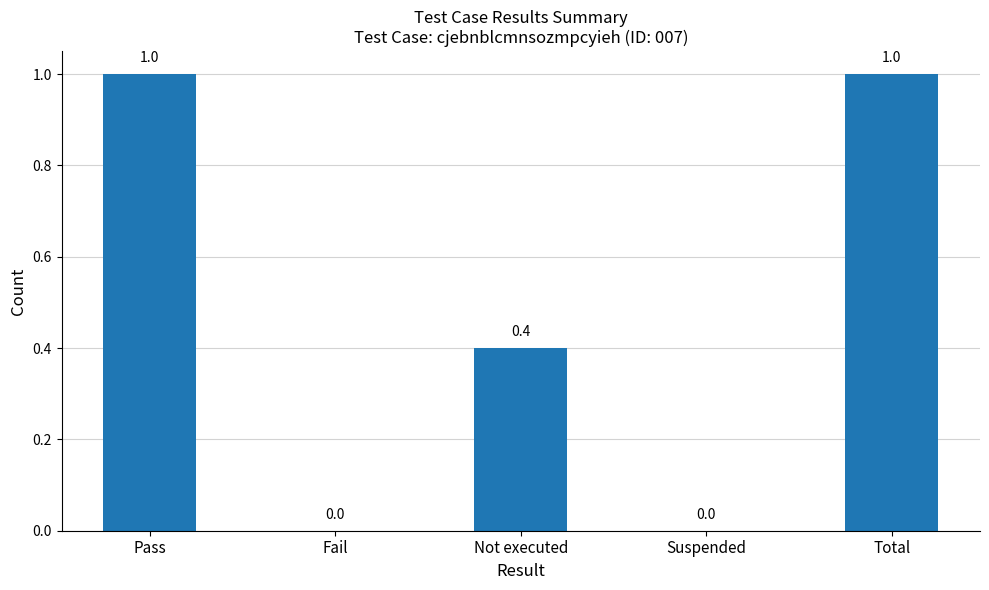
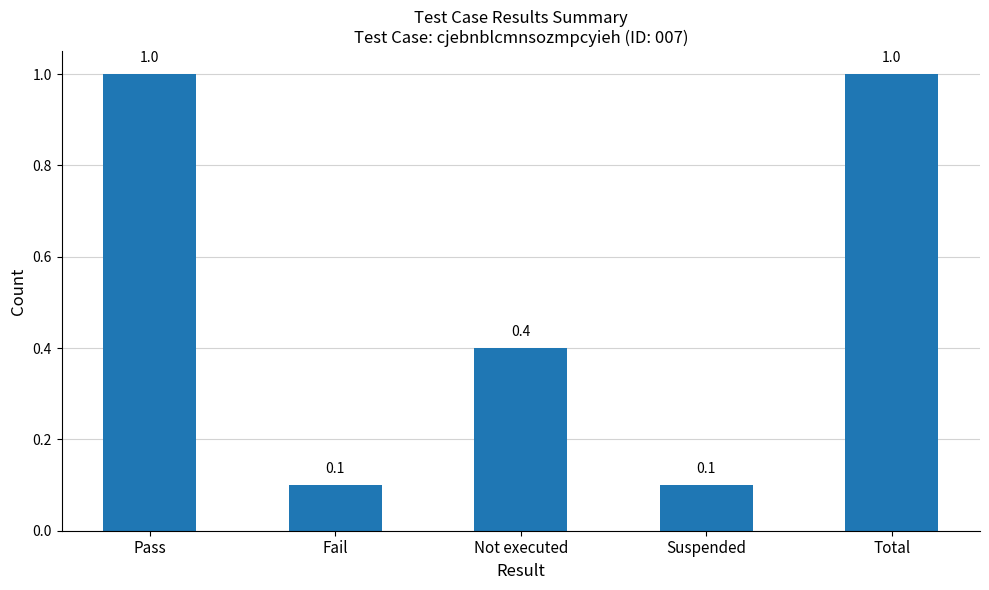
Fail: 0.0 -> 0.1
Suspended: 0.0 -> 0.1
